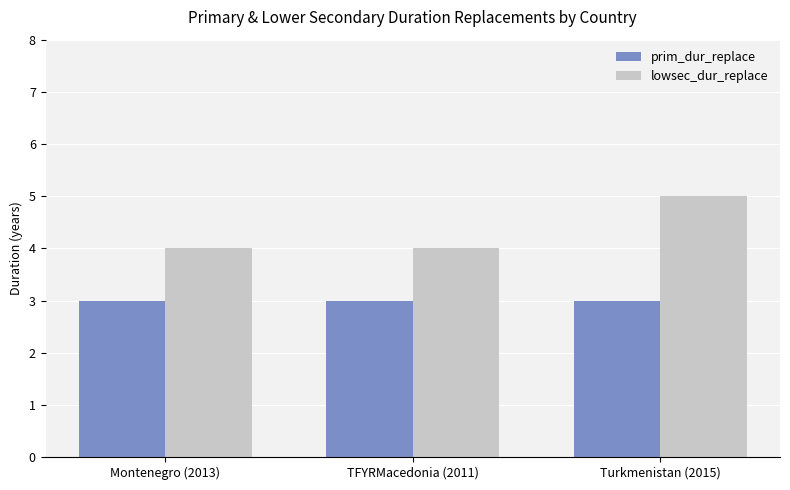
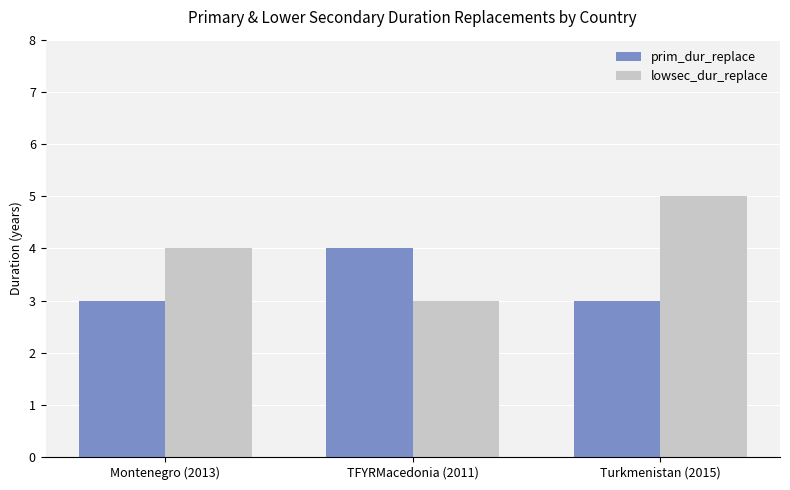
prim_dur_replace, TFYRMacedonia (2011): 3 -> 4
lowsec_dur_replace, TFYRMacedonia (2011): 4 -> 3
